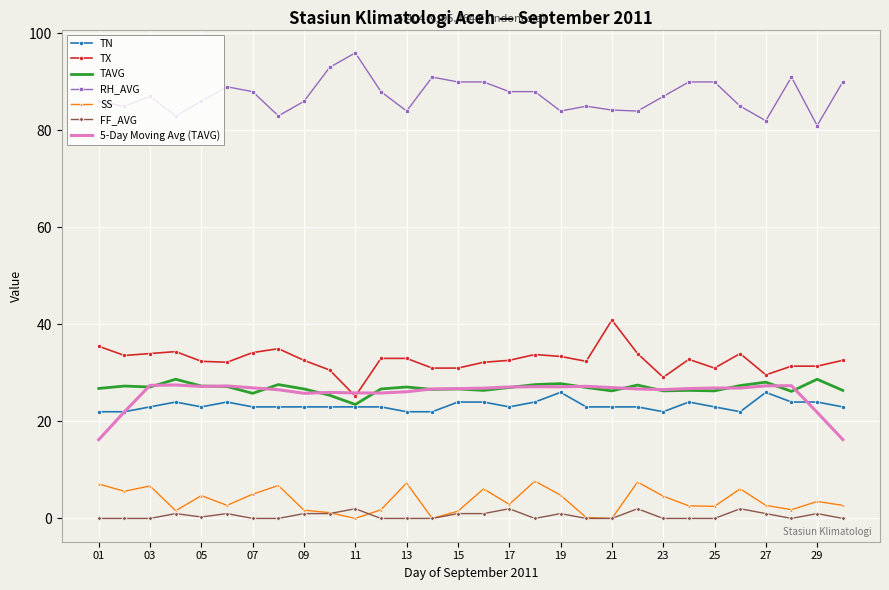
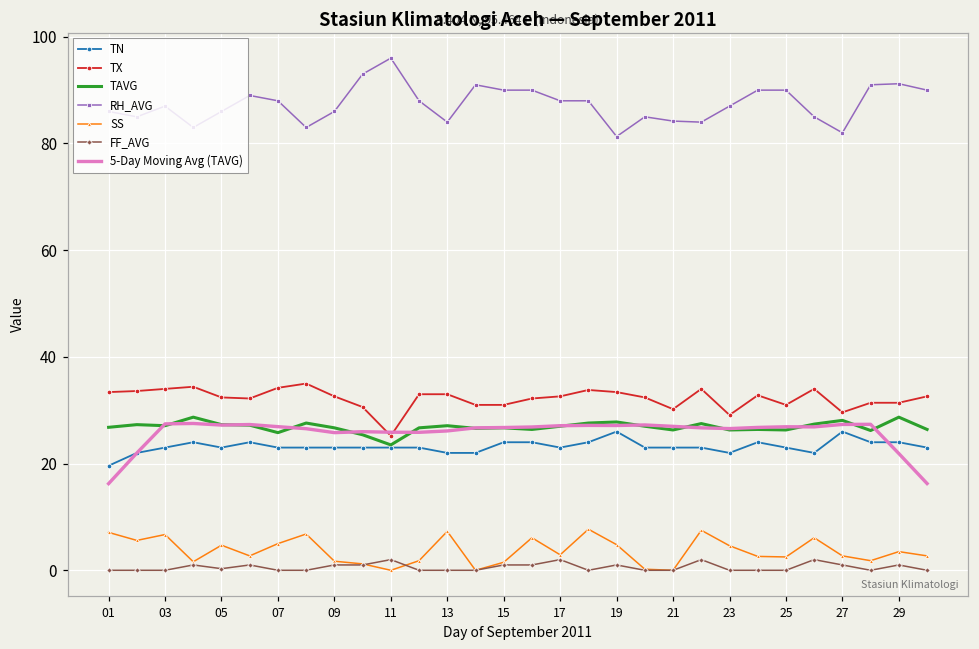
TN, 01: 22 -> 20
TX, 01: 36 -> 33
RH_AVG, 19: 84 -> 81
TX, 21: 41 -> 30
RH_AVG, 29: 81 -> 91
